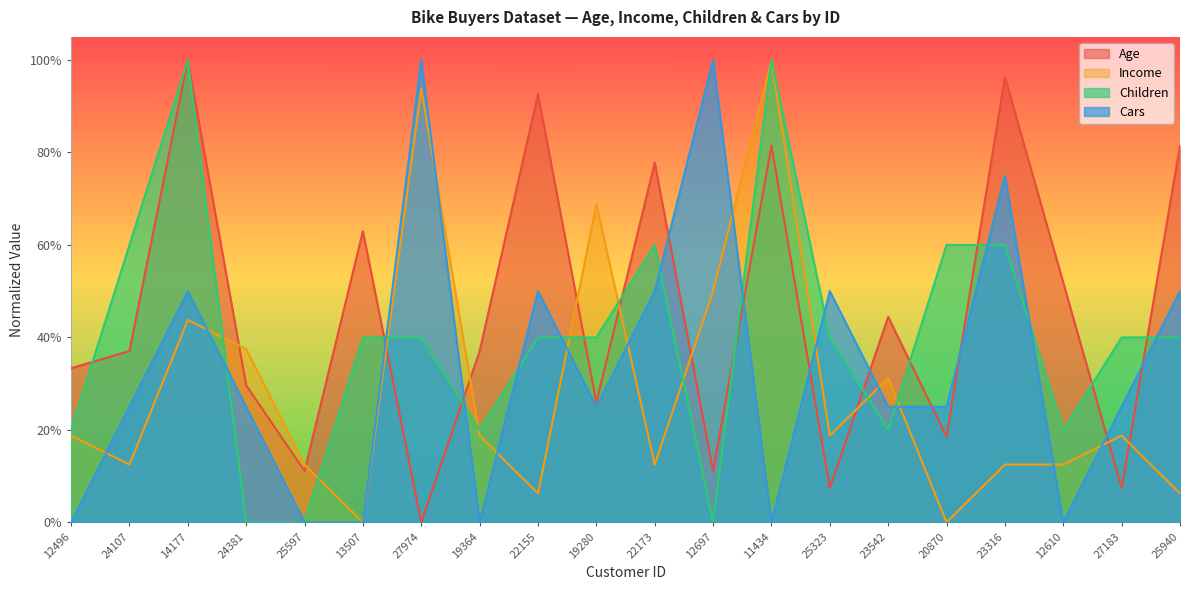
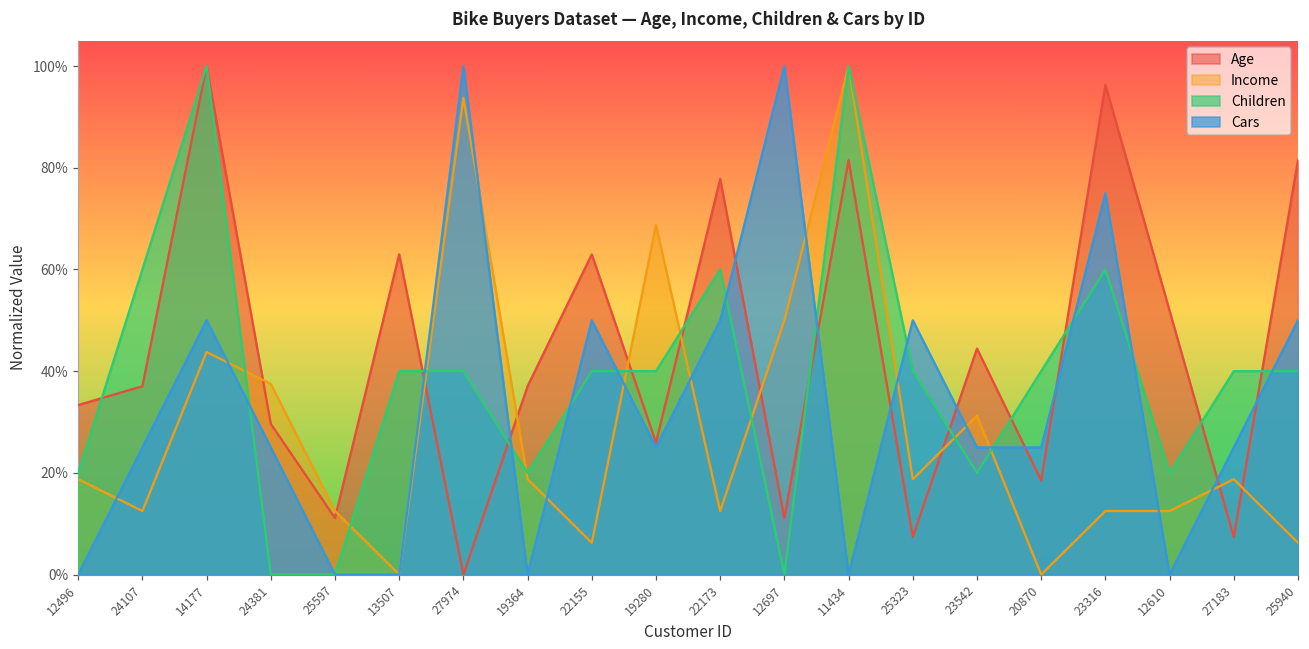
Age, 22155: 93% -> 63%
Children, 20870: 60% -> 40%
